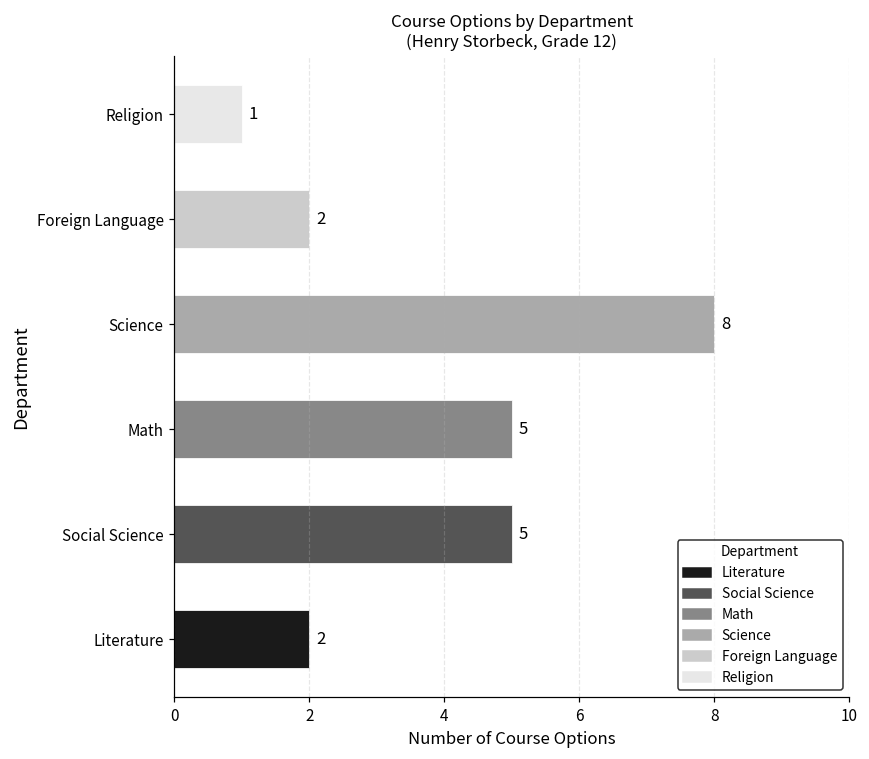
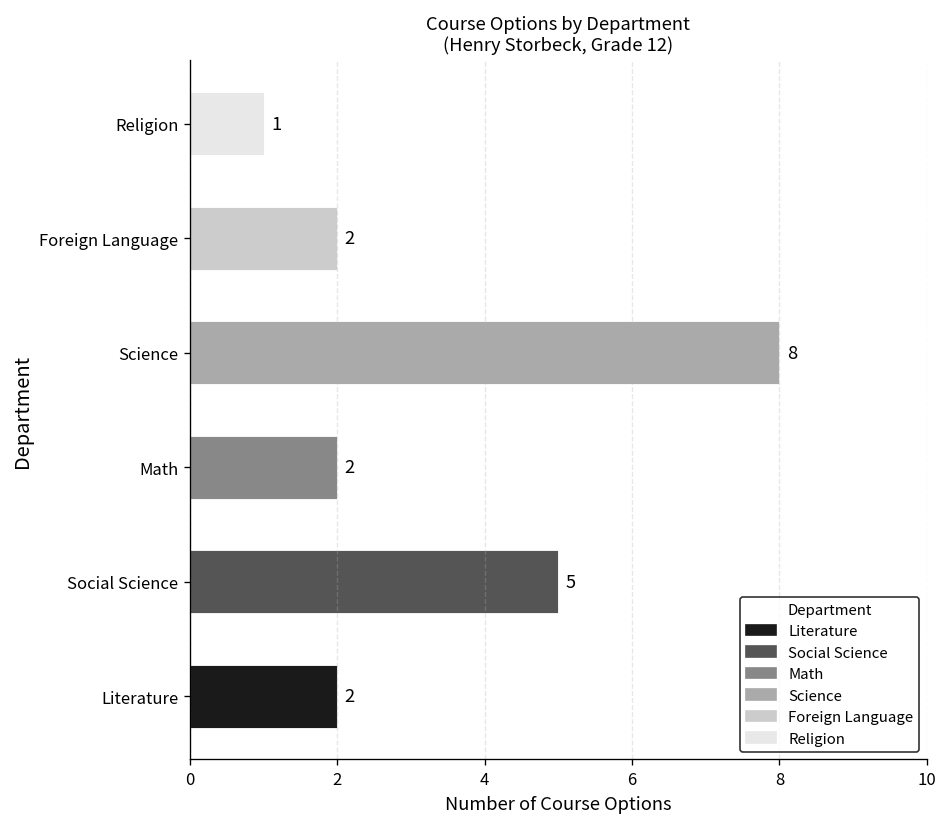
Math: 5 -> 2
